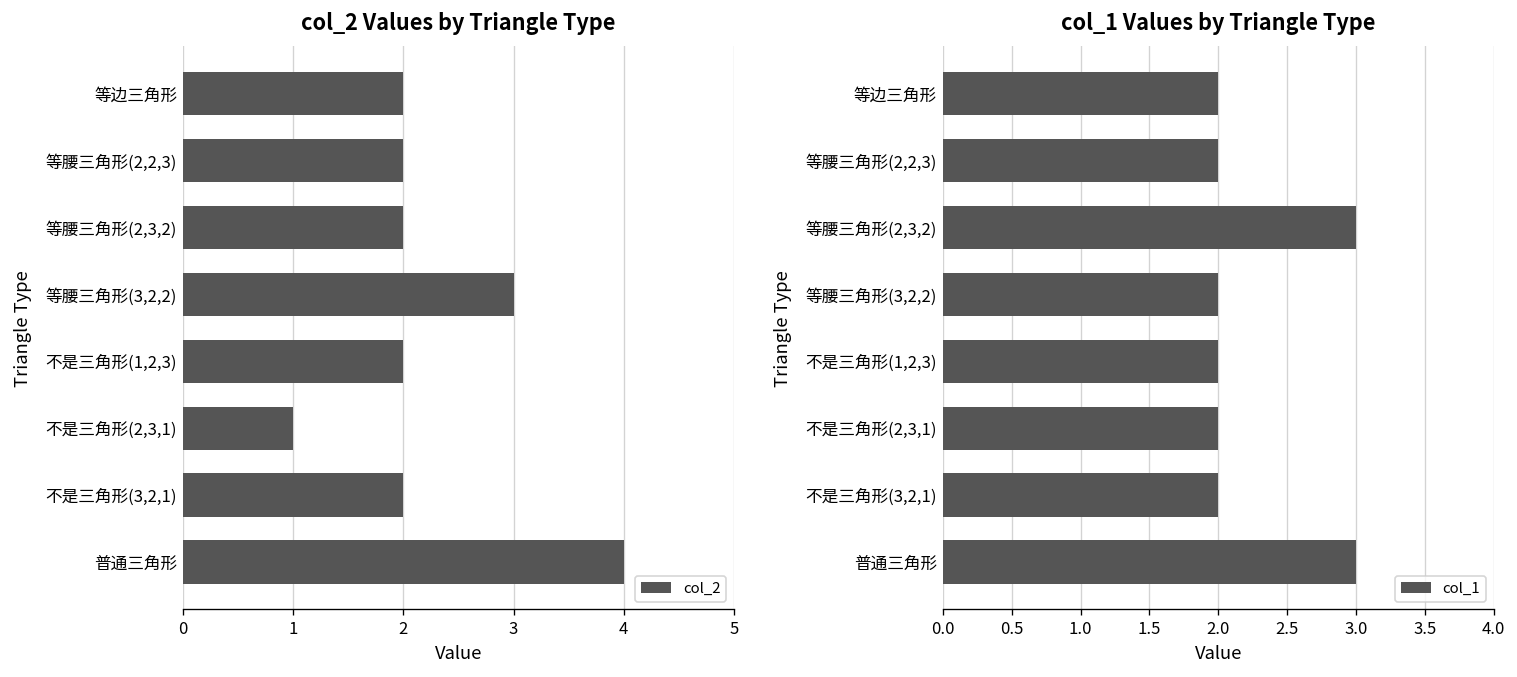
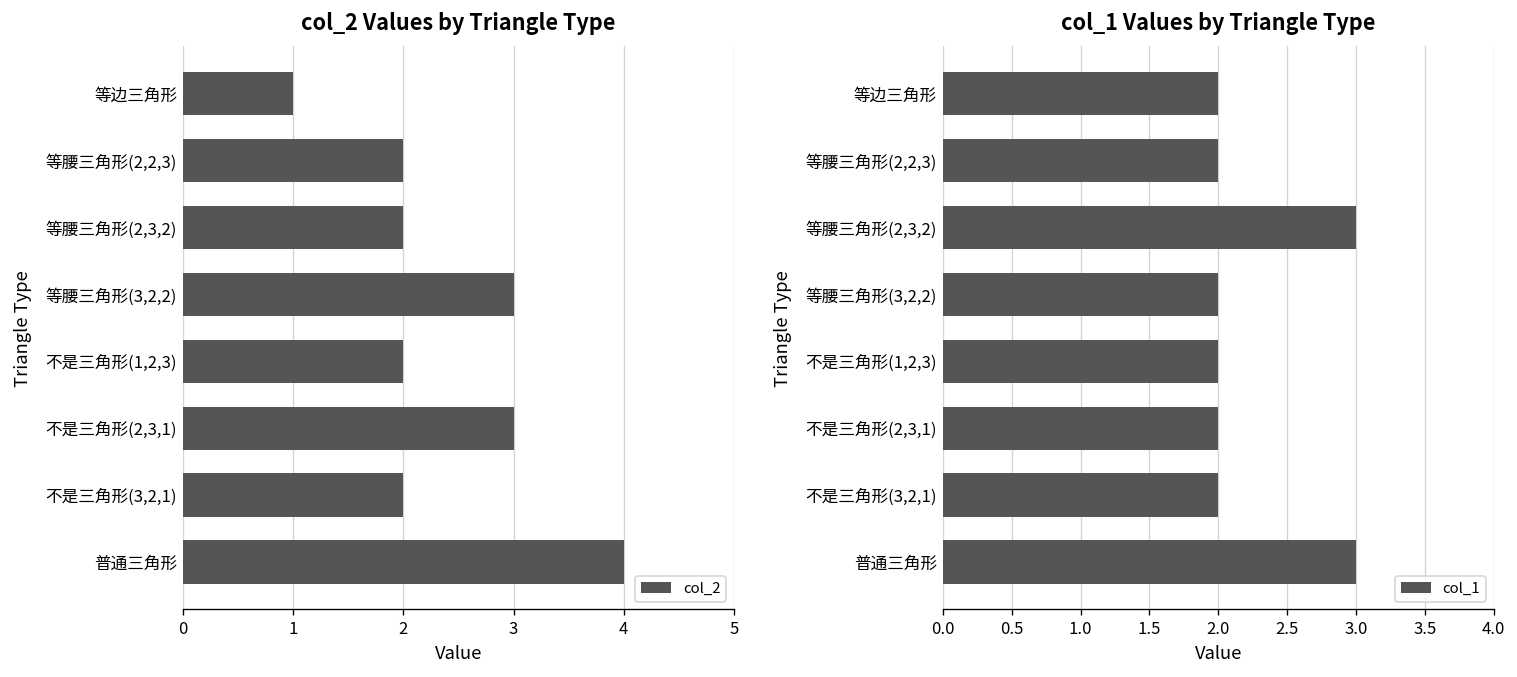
col_2 Values by Triangle Type, 等边三角形: 2 -> 1
col_2 Values by Triangle Type, 不是三角形(2,3,1): 1 -> 3
